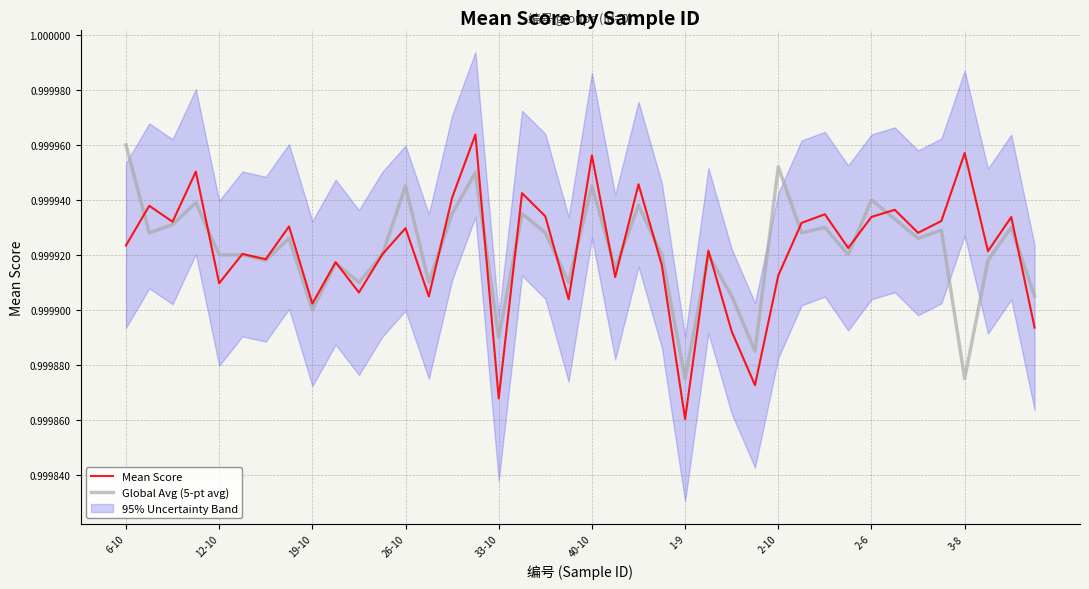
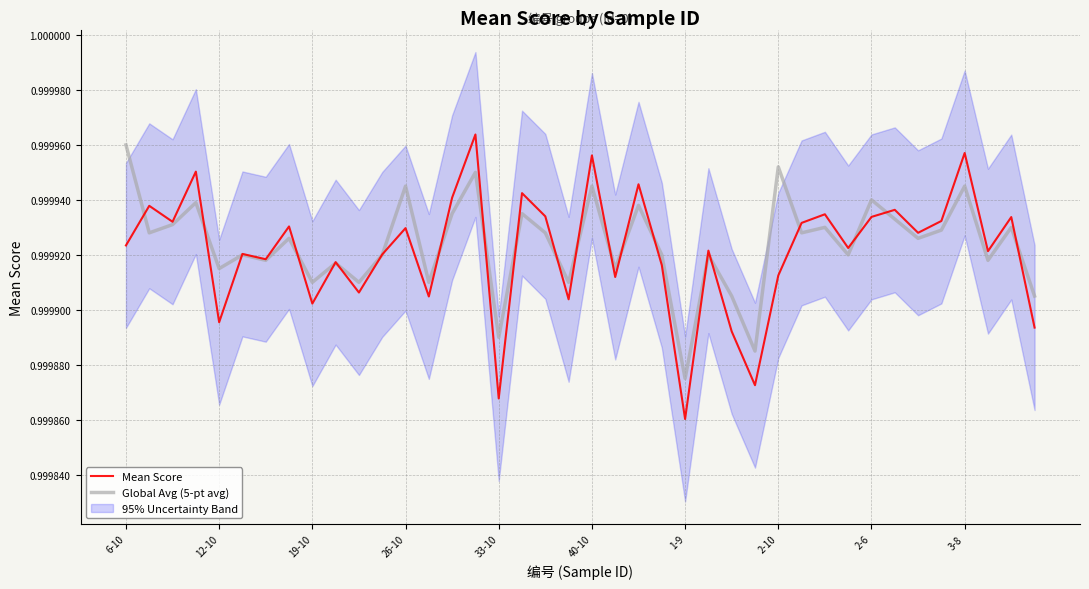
Mean Score, 12-10: 0.999910 -> 0.999895
Global Avg (5-pt avg), 12-10: 0.999920 -> 0.999915
Global Avg (5-pt avg), 19-10: 0.99990 -> 0.99991
Global Avg (5-pt avg), 3-8: 0.999875 -> 0.999945
